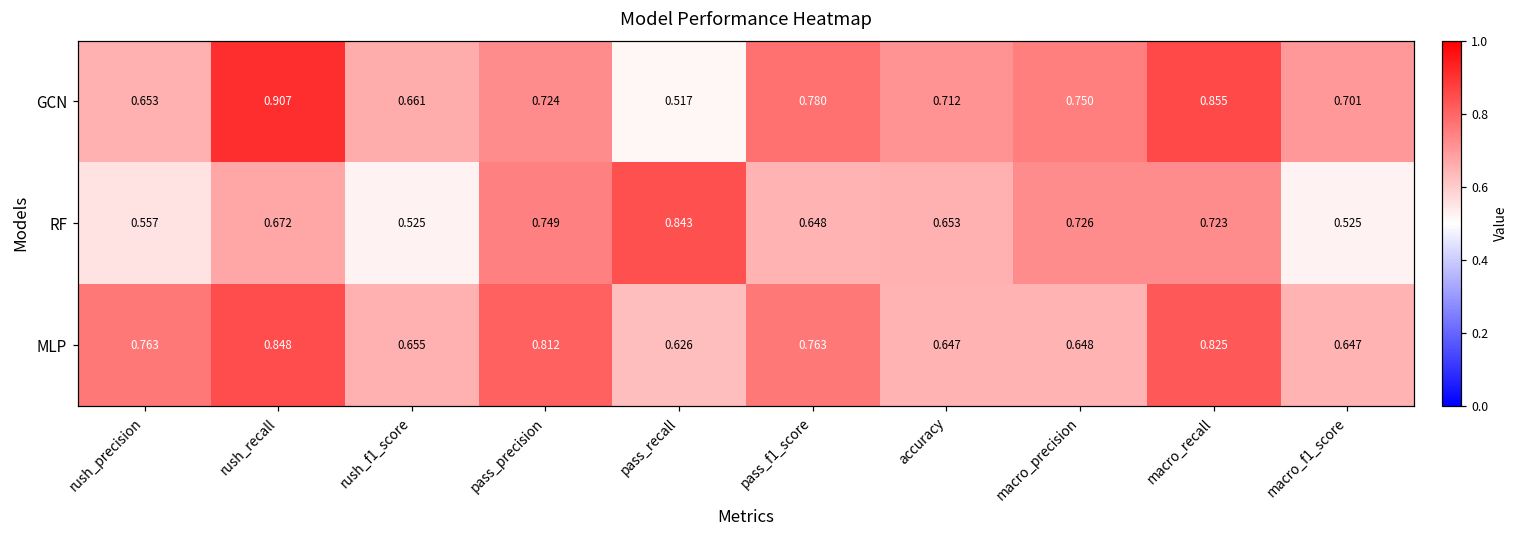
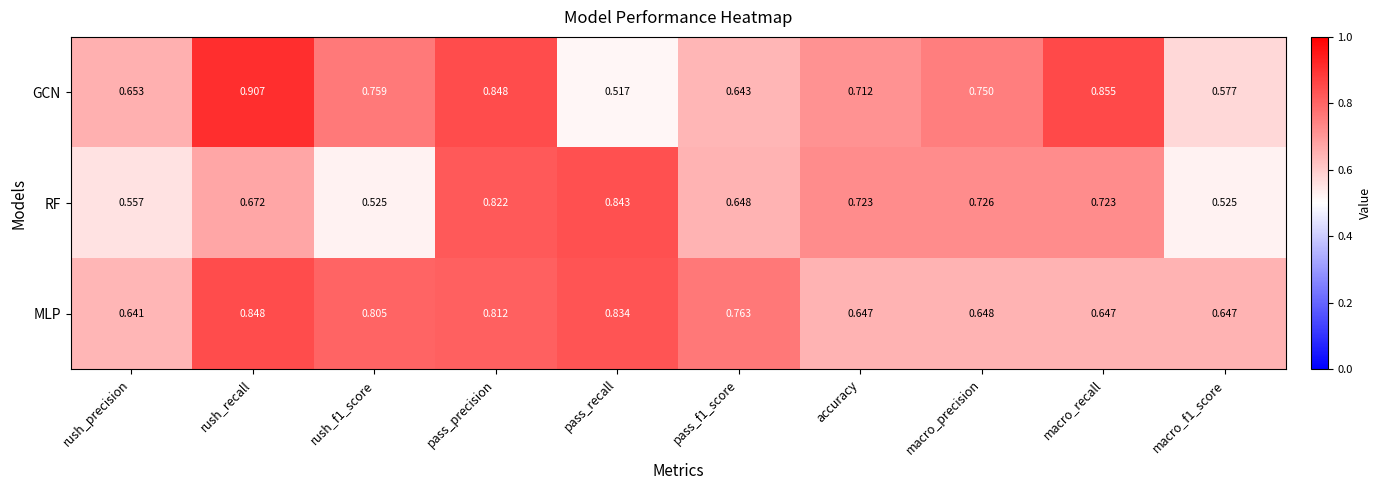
GCN, rush_f1_score: 0.661 -> 0.759
GCN, pass_precision: 0.724 -> 0.848
GCN, pass_f1_score: 0.780 -> 0.643
GCN, macro_f1_score: 0.701 -> 0.577
RF, pass_precision: 0.749 -> 0.822
RF, accuracy: 0.653 -> 0.723
MLP, rush_precision: 0.763 -> 0.641
MLP, rush_f1_score: 0.655 -> 0.805
MLP, pass_recall: 0.626 -> 0.834
MLP, macro_recall: 0.825 -> 0.647
